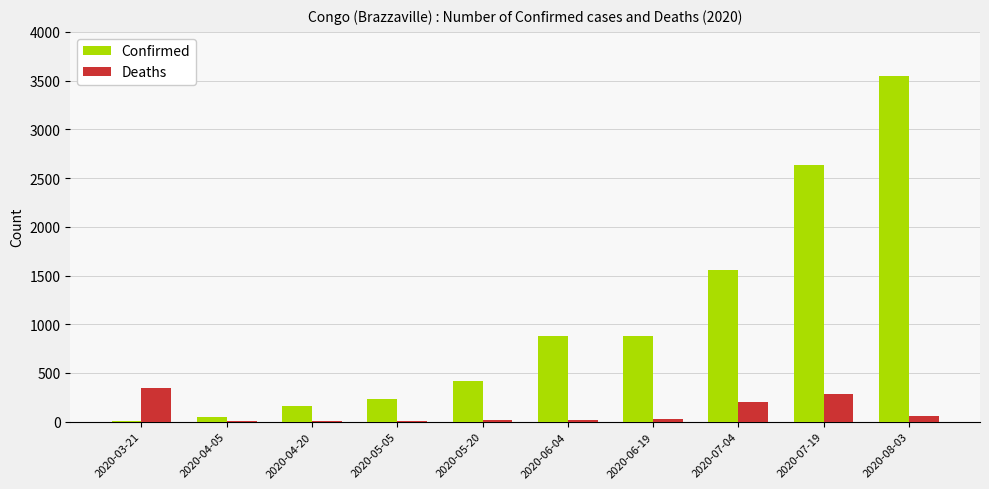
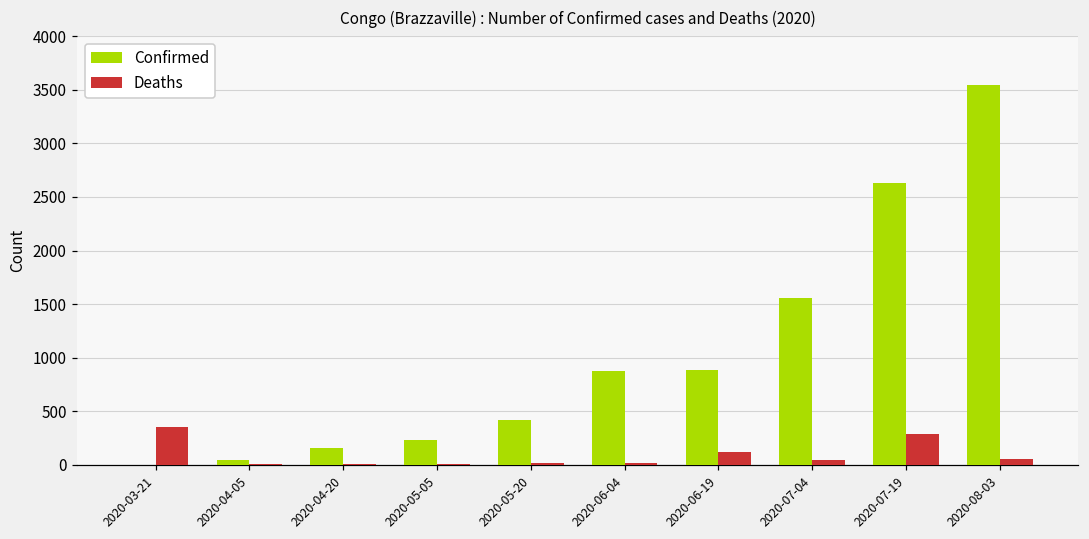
Deaths, 2020-06-19: 0 -> 100
Deaths, 2020-07-04: 200 -> 0
